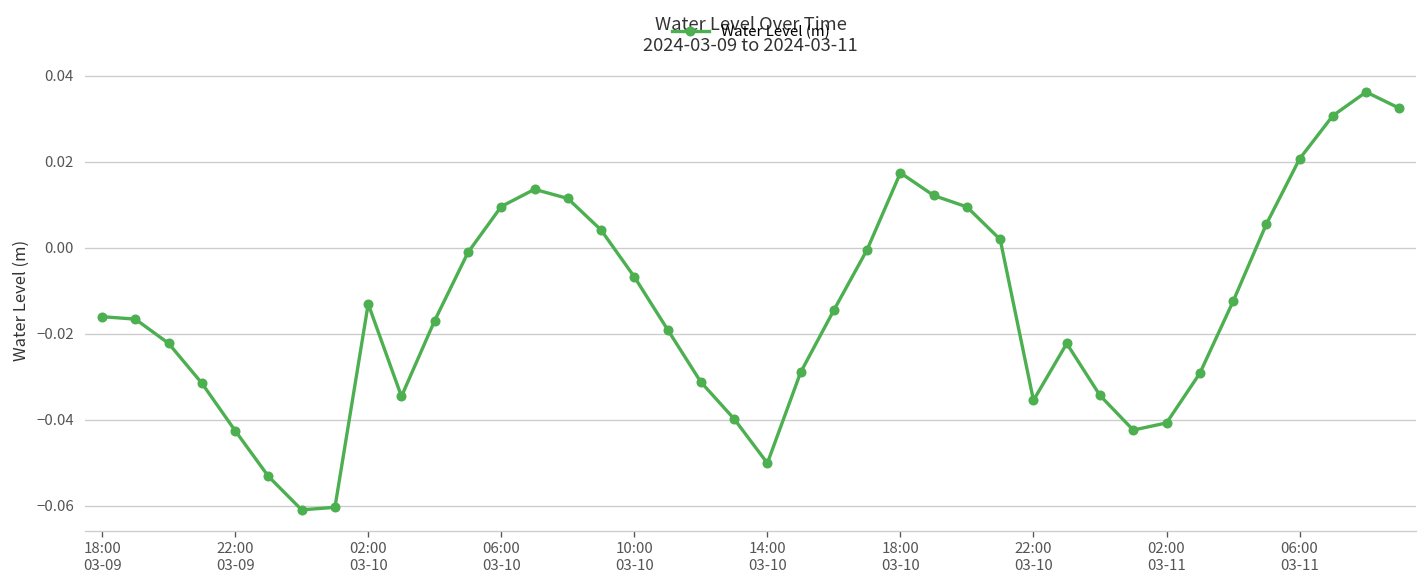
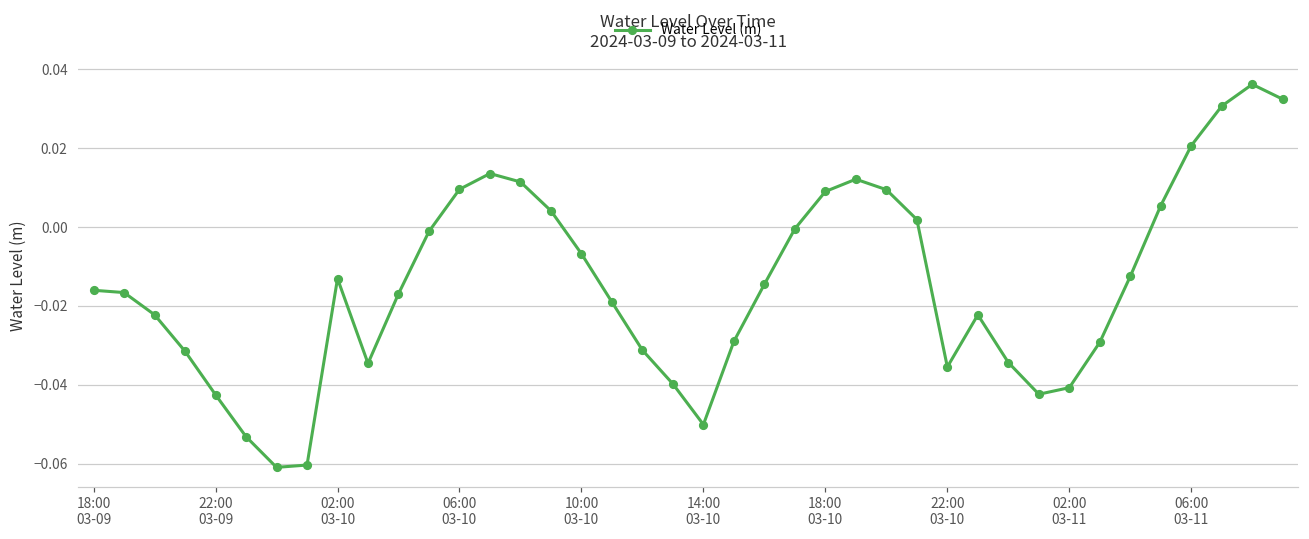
18:00 03-10: 0.017 -> 0.009
